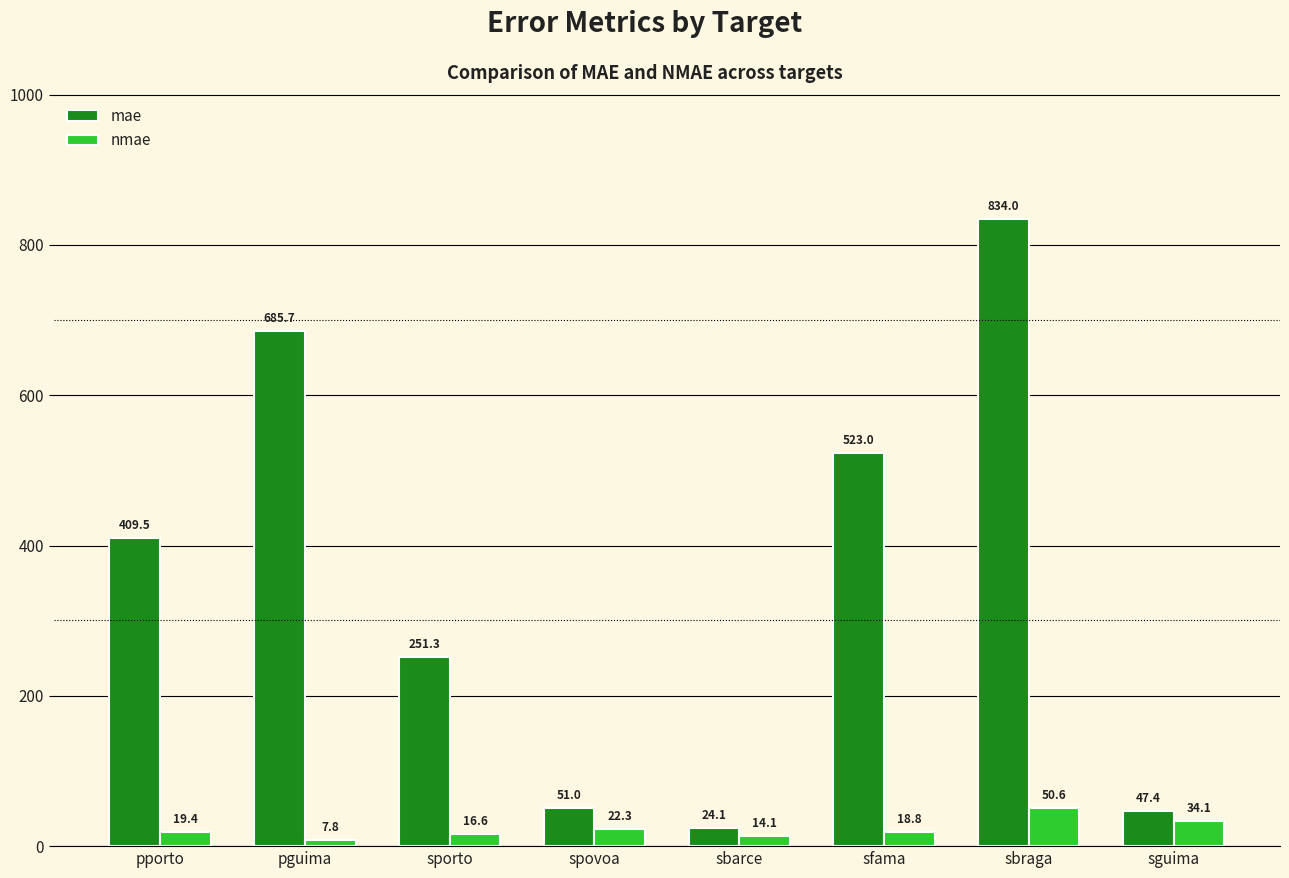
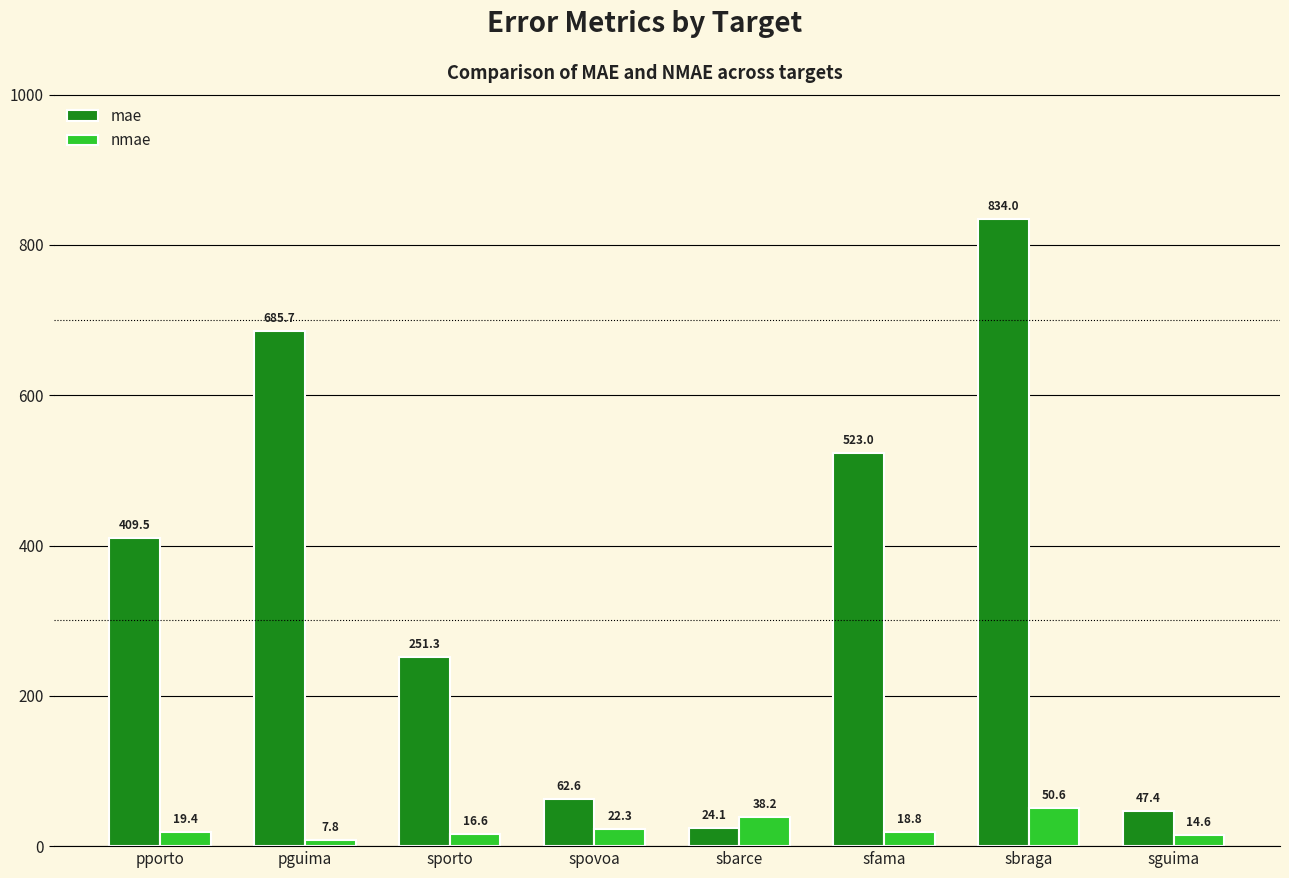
mae, spovoa: 51.0 -> 62.6
nmae, sbarce: 14.1 -> 38.2
nmae, sguima: 34.1 -> 14.6
